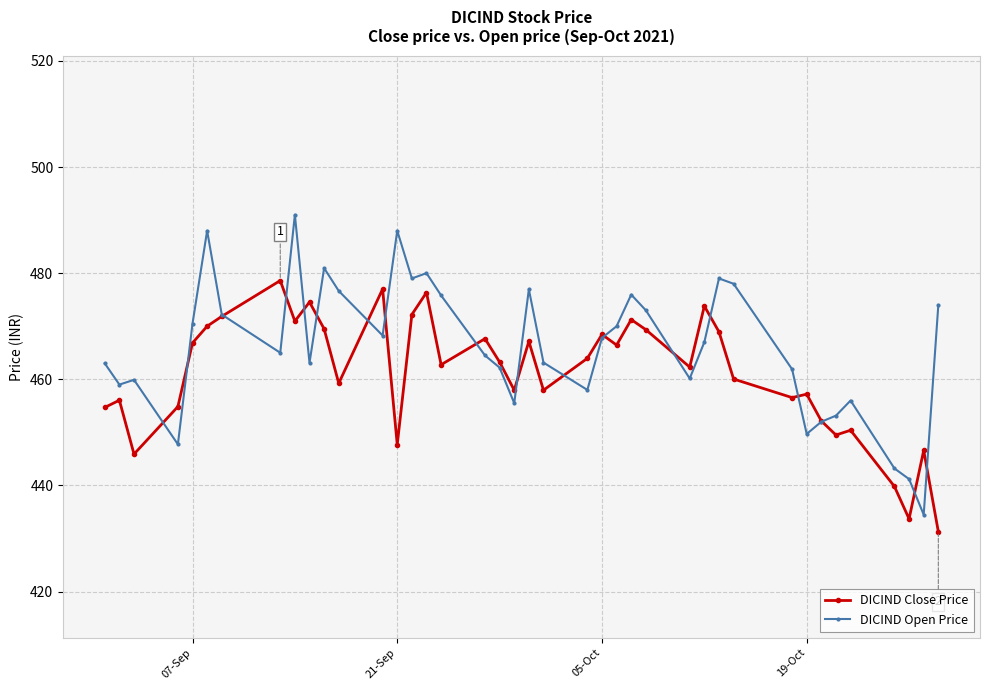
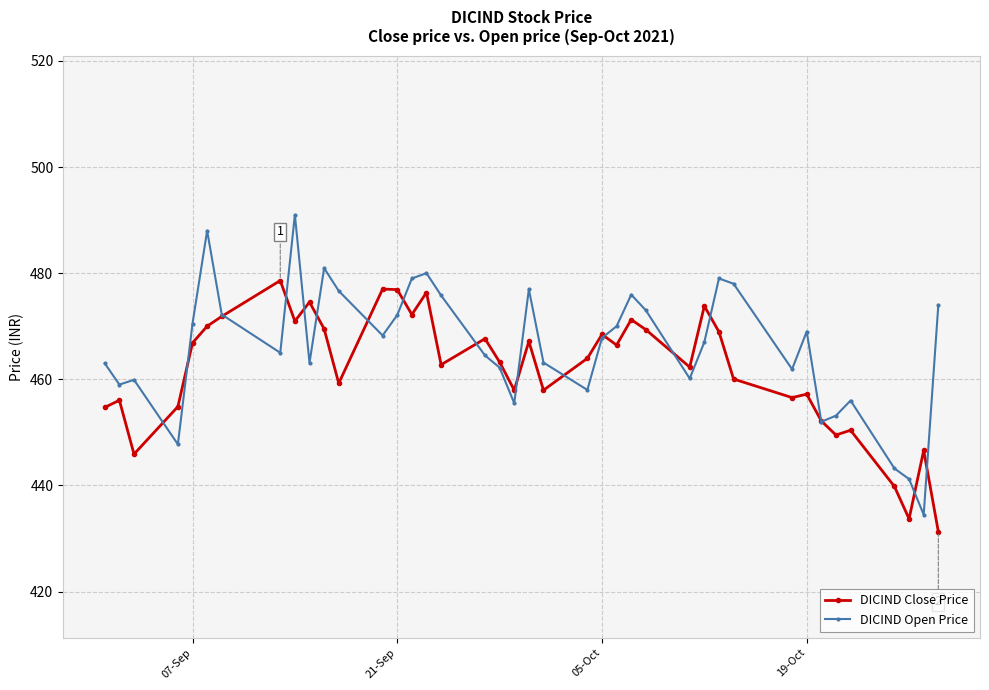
DICIND Close Price, 21-Sep: 448 -> 477
DICIND Open Price, 21-Sep: 488 -> 472
DICIND Open Price, 19-Oct: 450 -> 469
